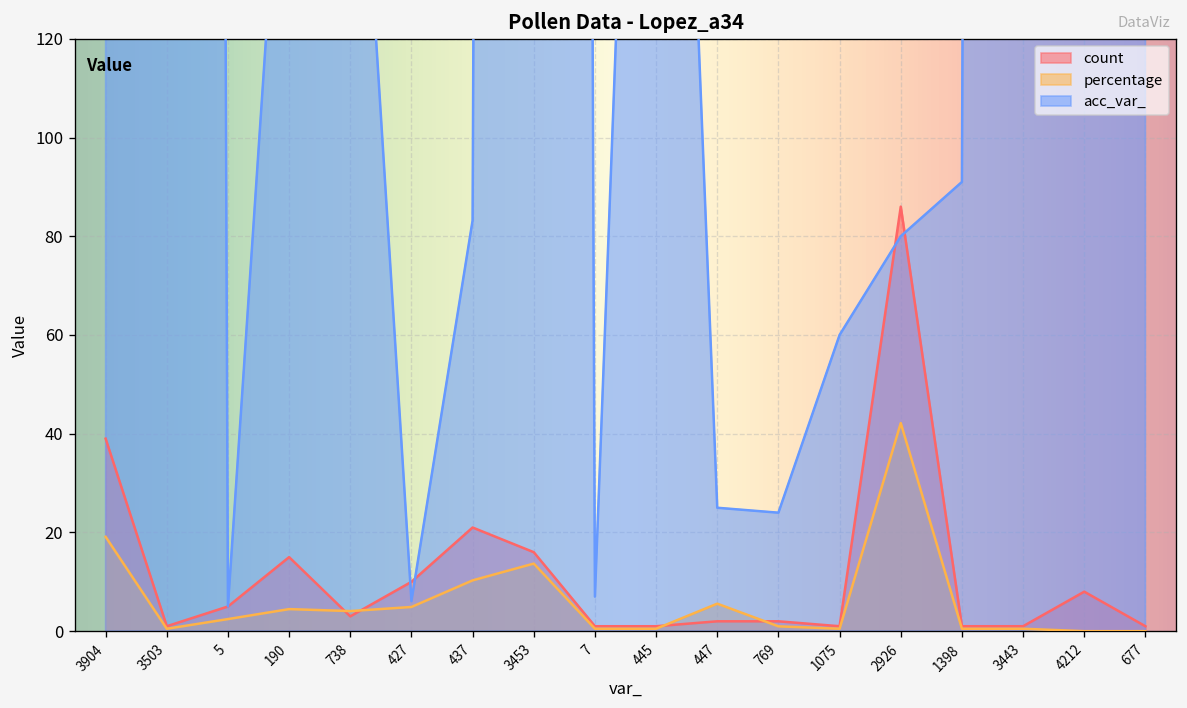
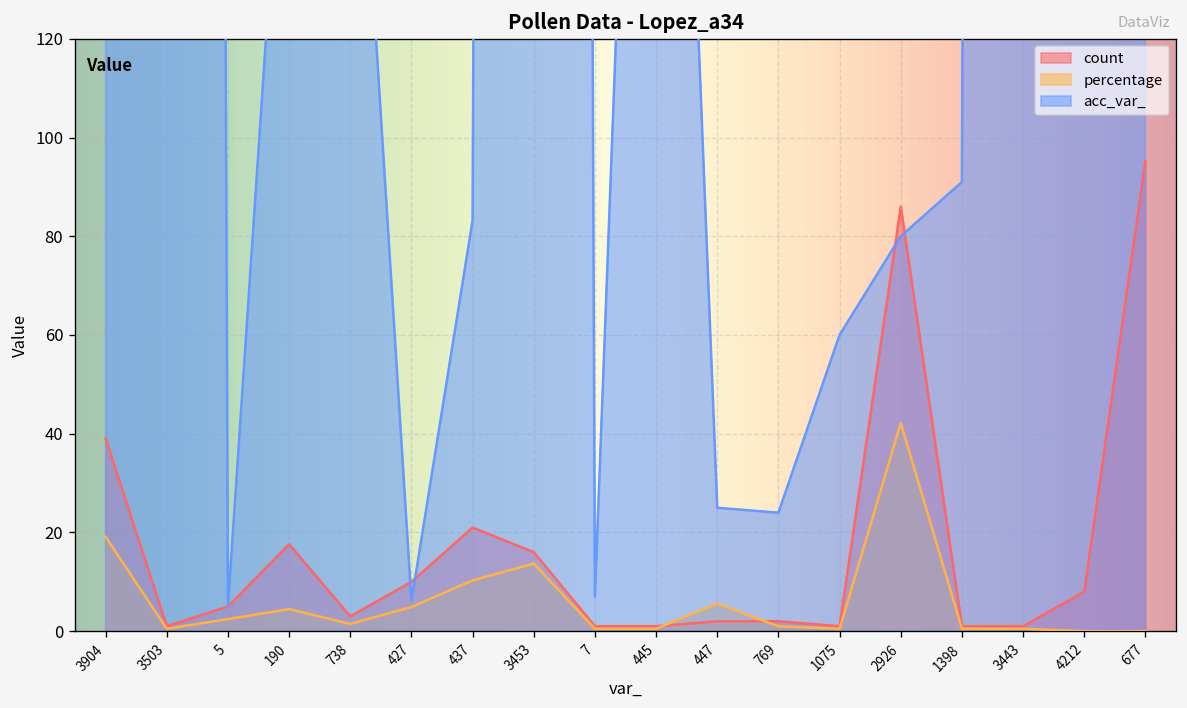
count, 190: 15 -> 18
percentage, 738: 4 -> 1
count, 677: 1 -> 95
